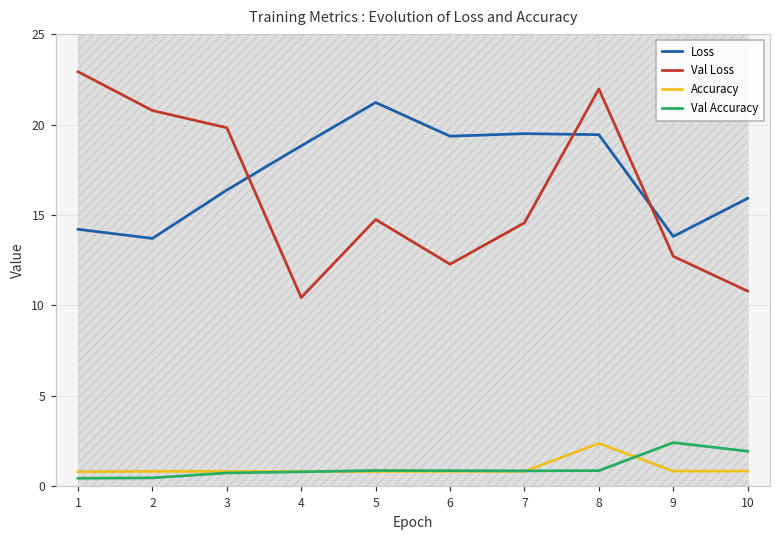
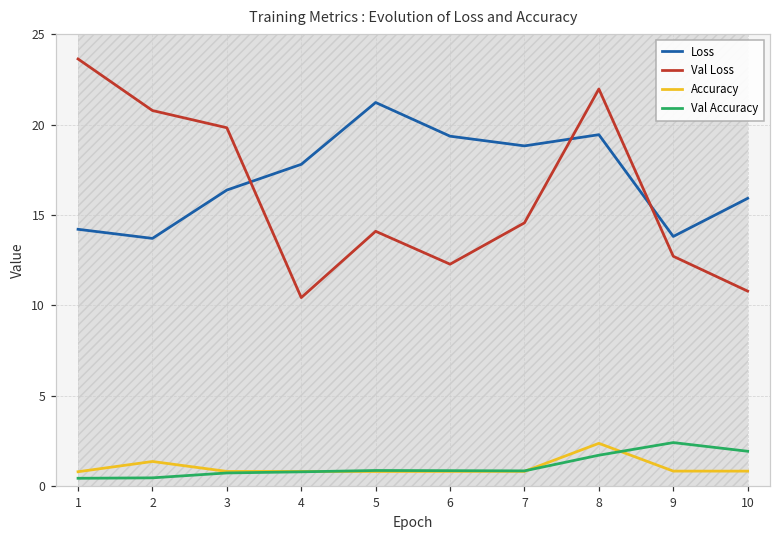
Val Loss, 1: 22.9 -> 23.6
Accuracy, 2: 0.8 -> 1.4
Loss, 4: 18.8 -> 17.8
Val Loss, 5: 14.7 -> 14.1
Loss, 7: 19.5 -> 18.8
Val Accuracy, 8: 0.8 -> 1.7
